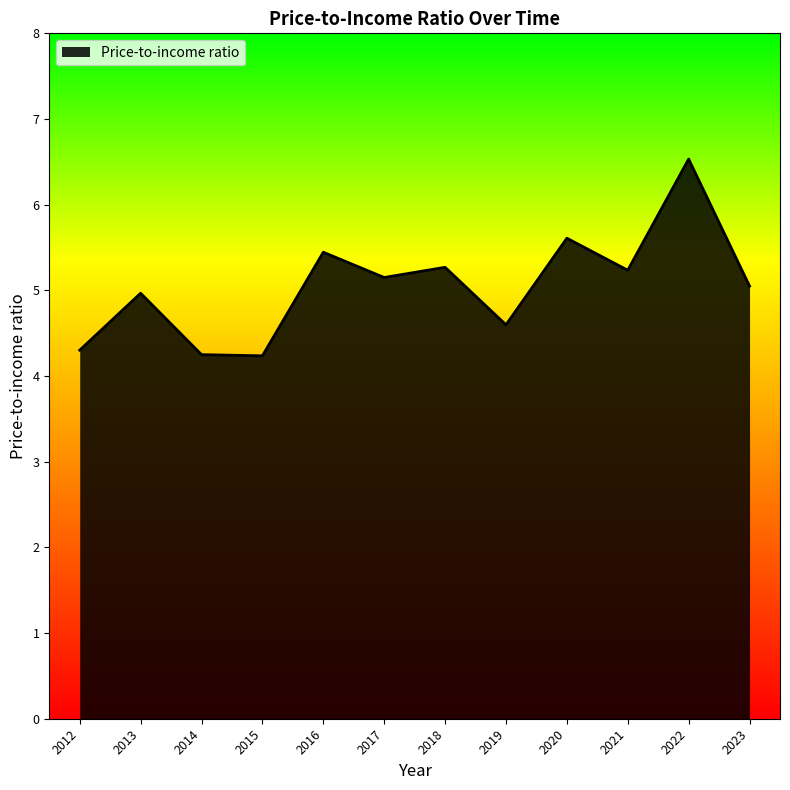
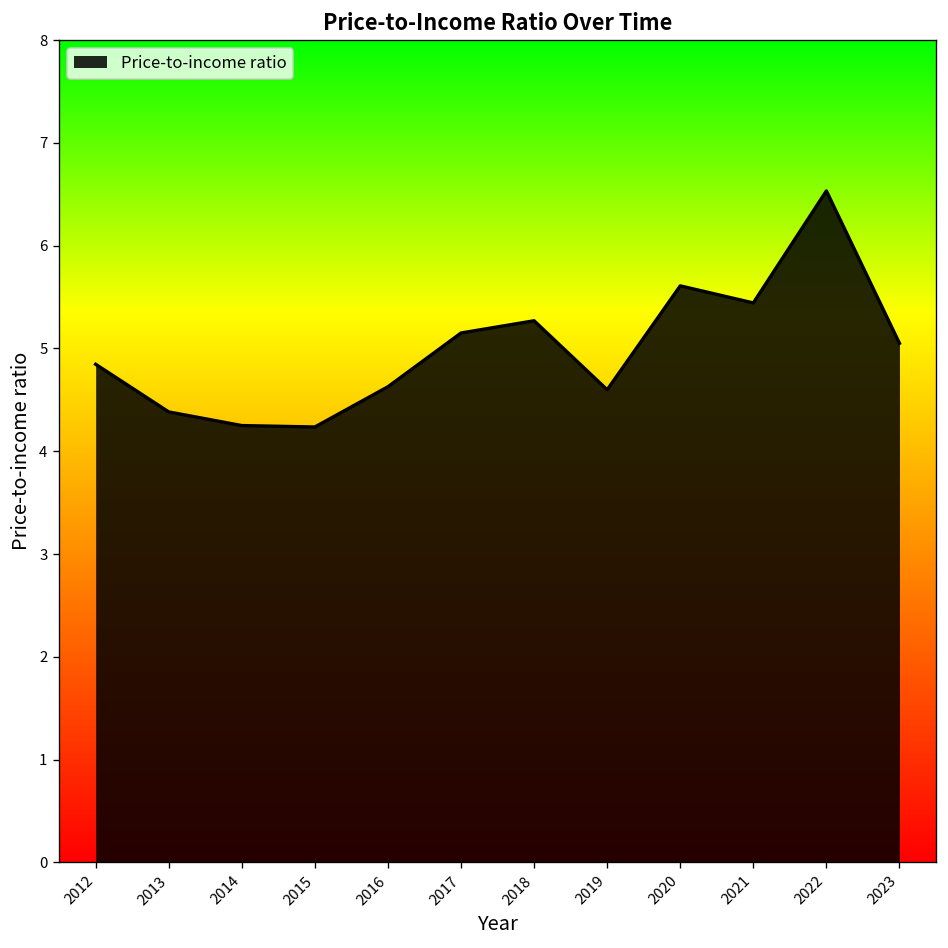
2012: 4.3 -> 4.8
2013: 5.0 -> 4.4
2016: 5.4 -> 4.6
2021: 5.2 -> 5.4
